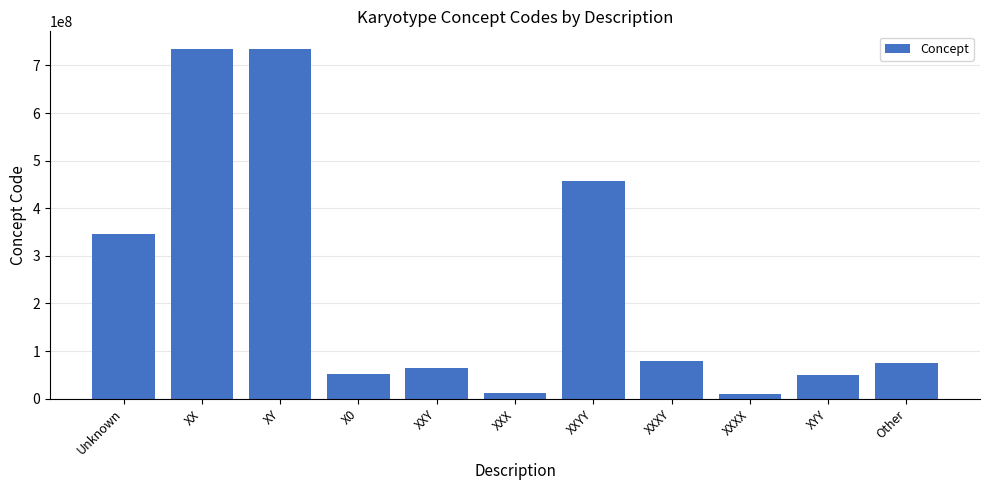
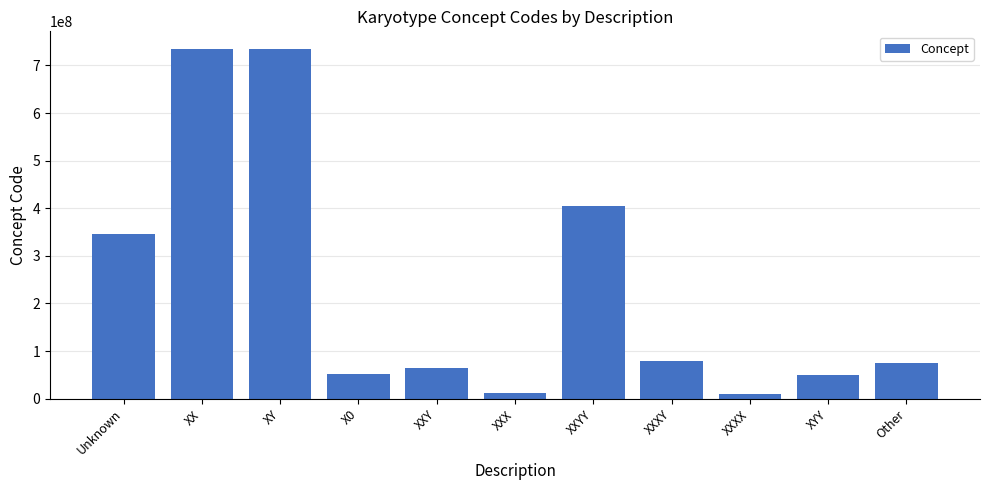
XXYY: 460000000 -> 400000000
